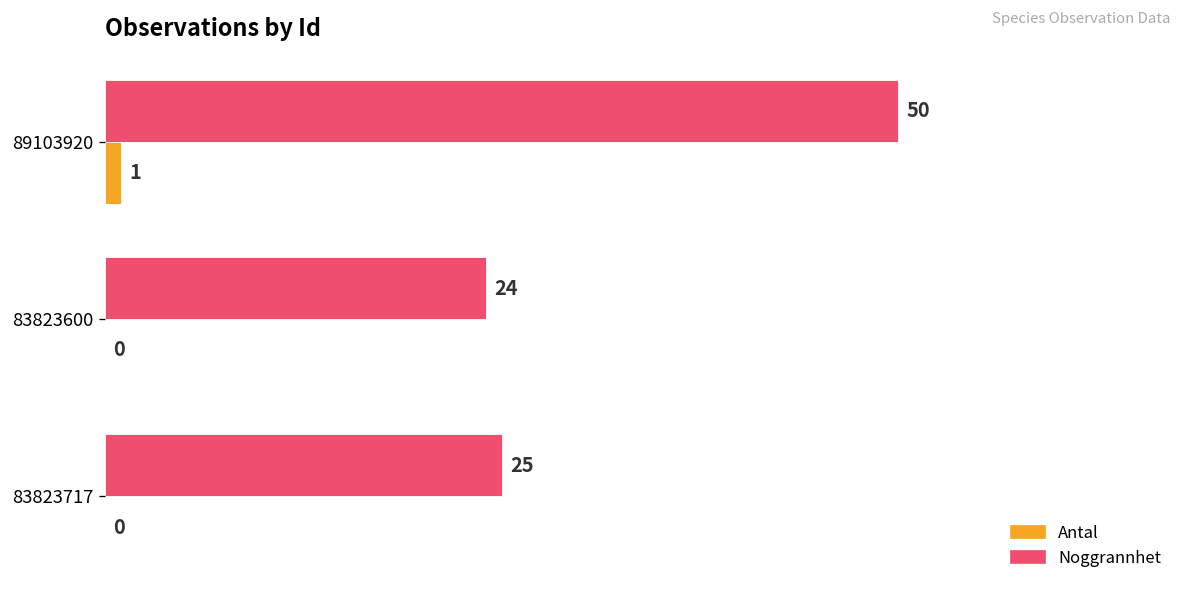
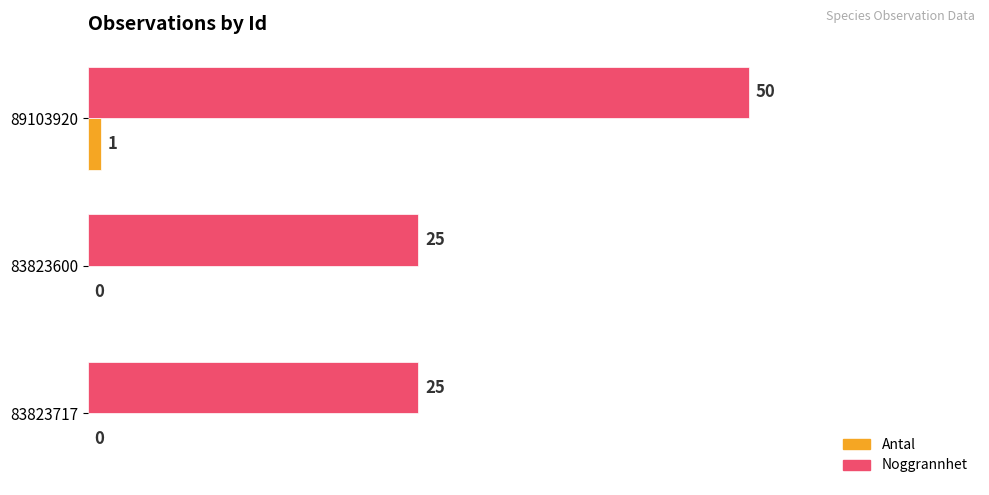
Noggrannhet, 83823600: 24 -> 25
